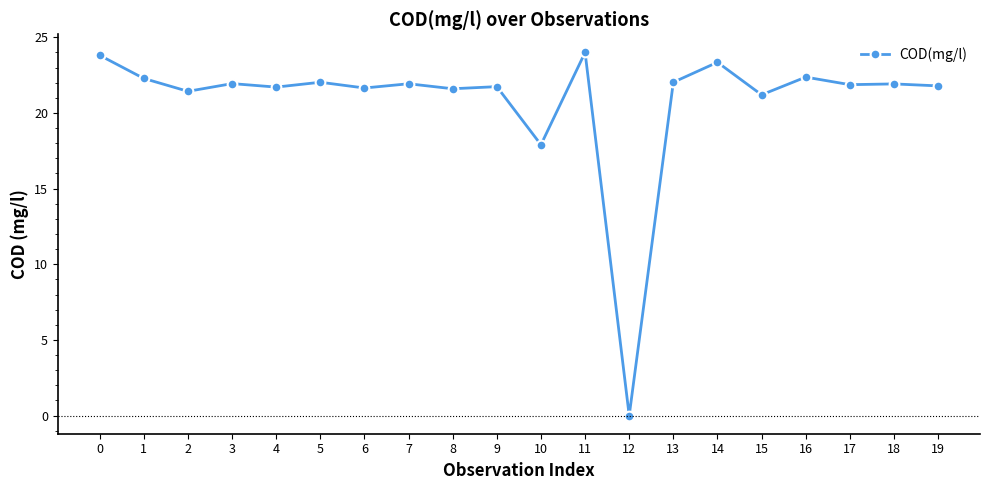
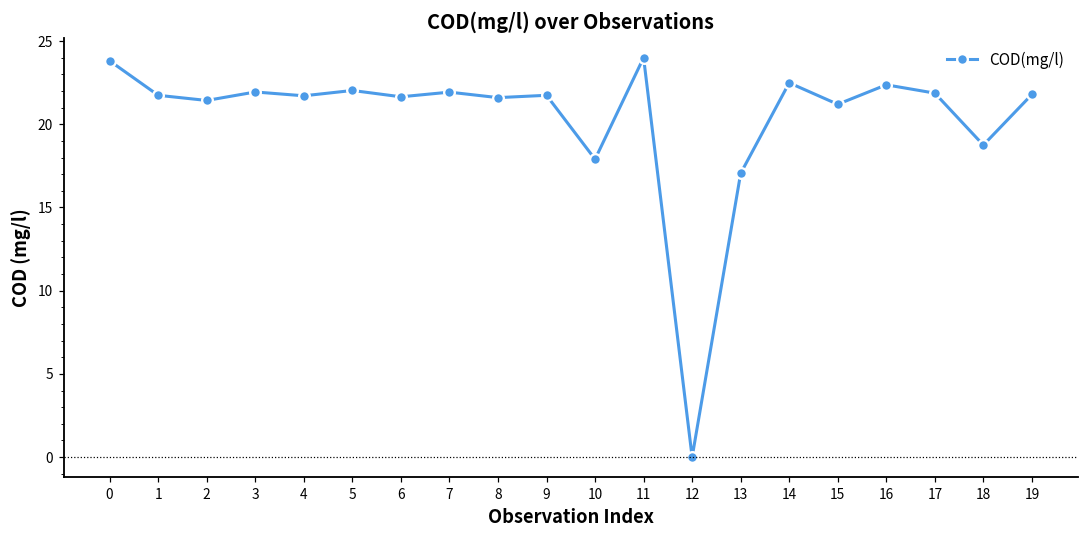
1: 22.3 -> 21.7
13: 22.0 -> 17.1
14: 23.4 -> 22.5
18: 21.9 -> 18.8
